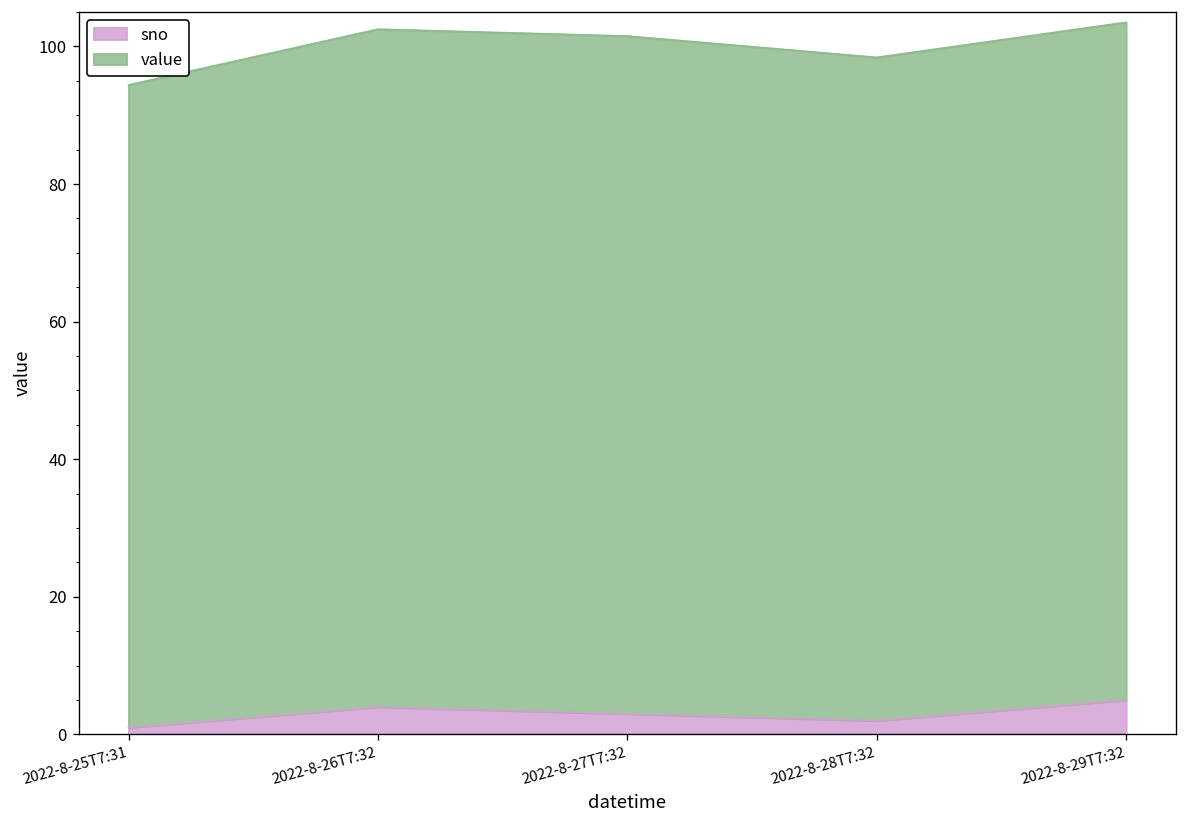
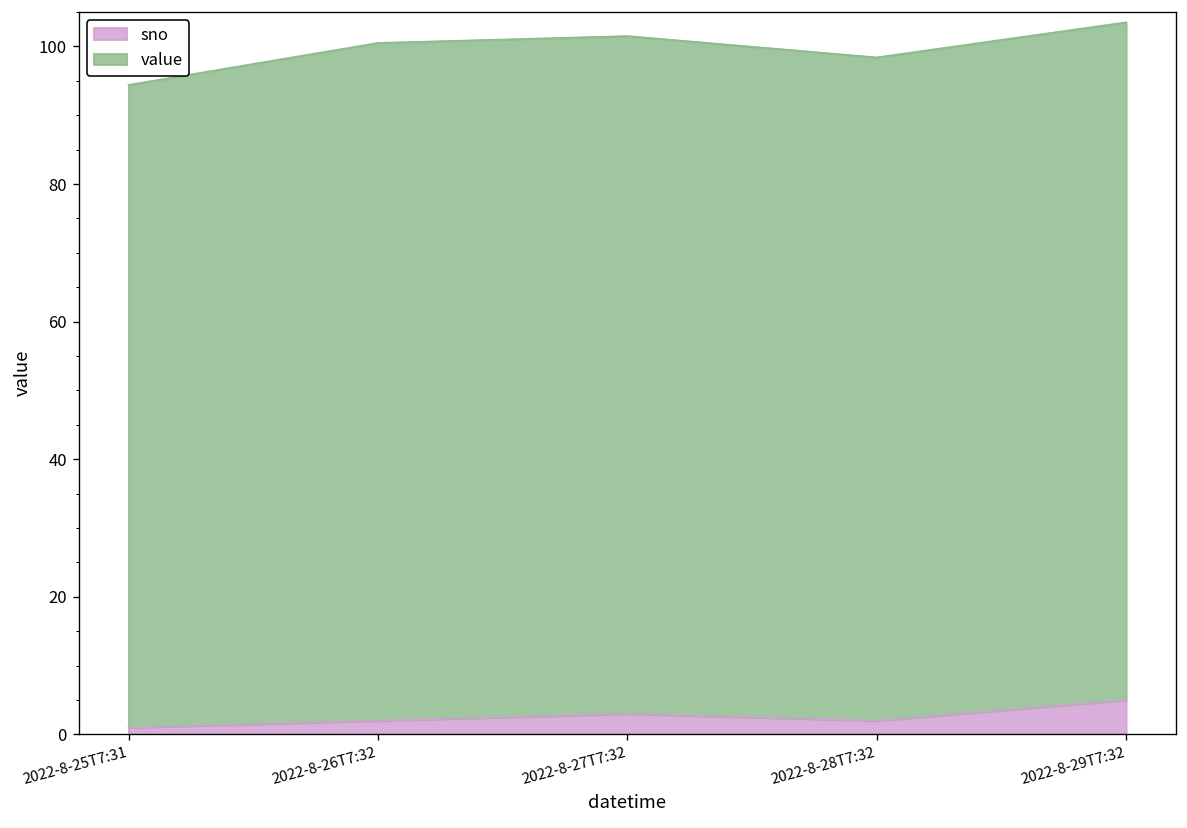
sno, 2022-8-26T7:32: 4 -> 2
